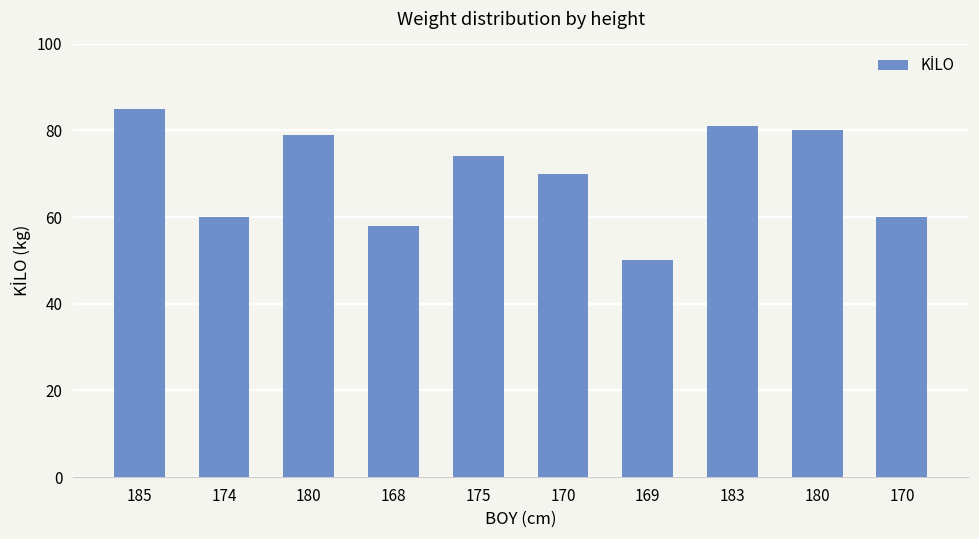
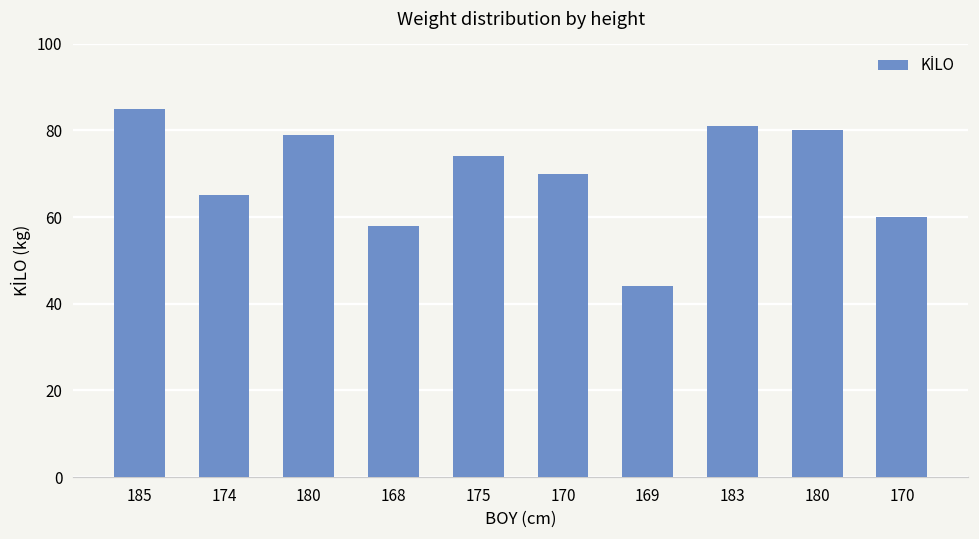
174: 60 -> 65
169: 50 -> 44
